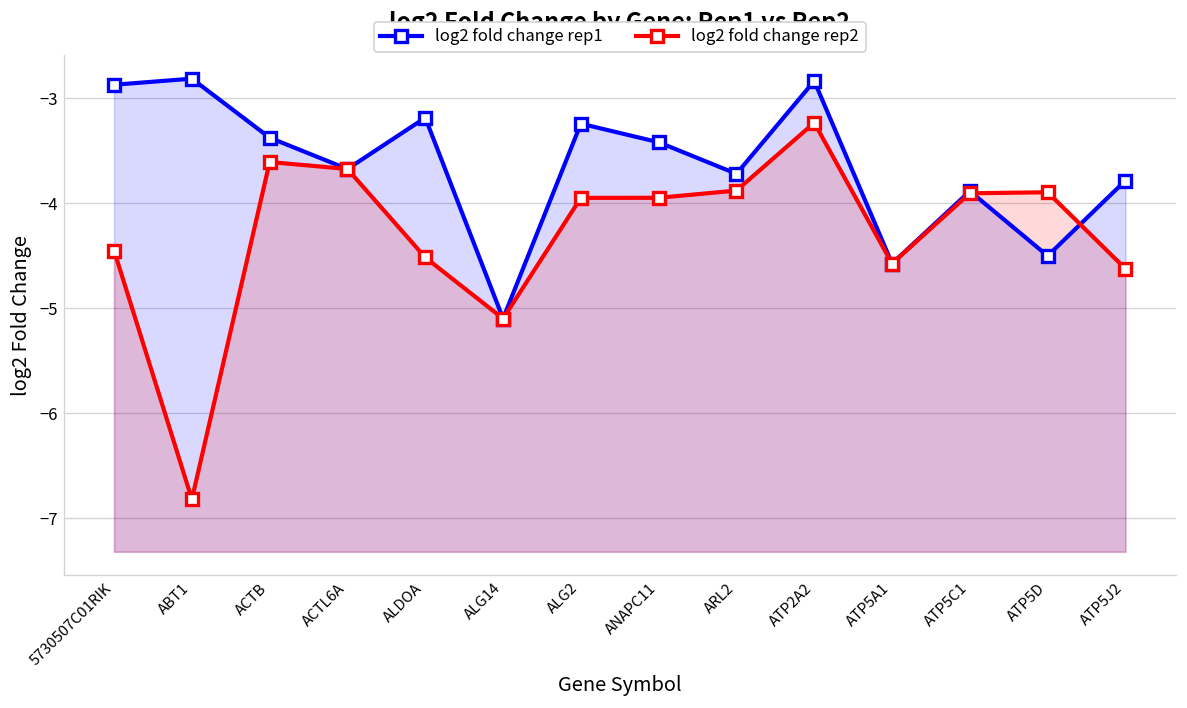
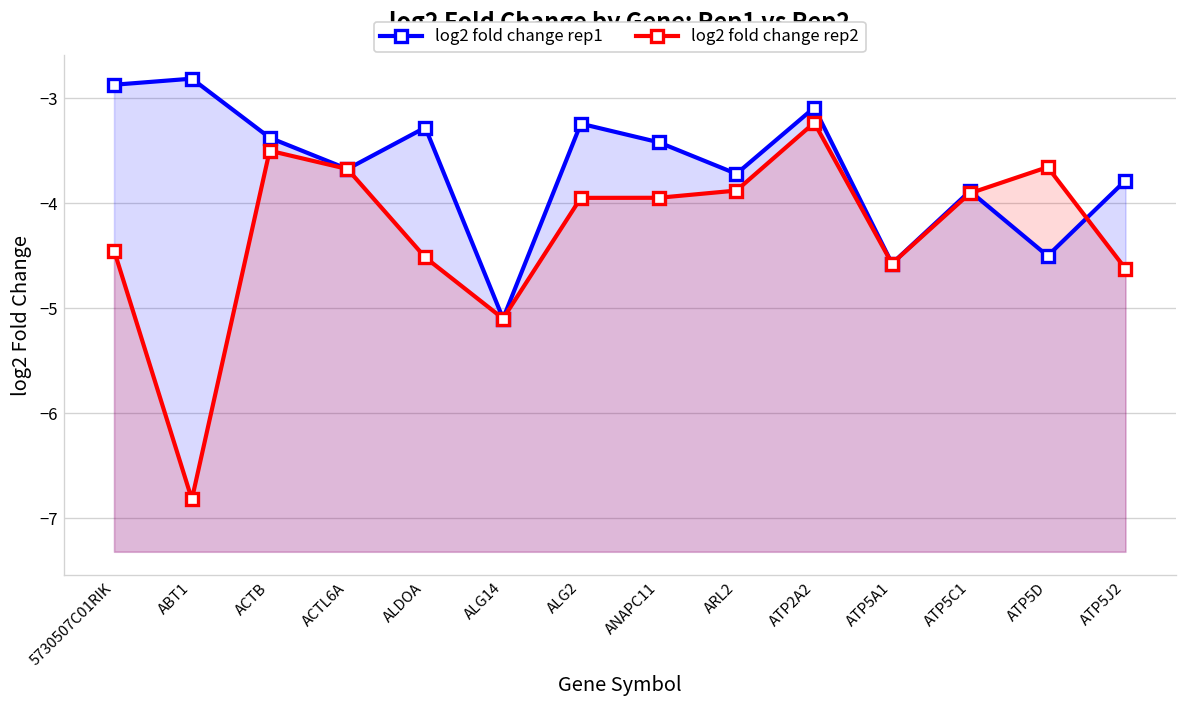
log2 fold change rep2, ACTB: -3.6 -> -3.5
log2 fold change rep1, ALDOA: -3.2 -> -3.3
log2 fold change rep1, ATP2A2: -2.8 -> -3.1
log2 fold change rep2, ATP5D: -3.9 -> -3.7
